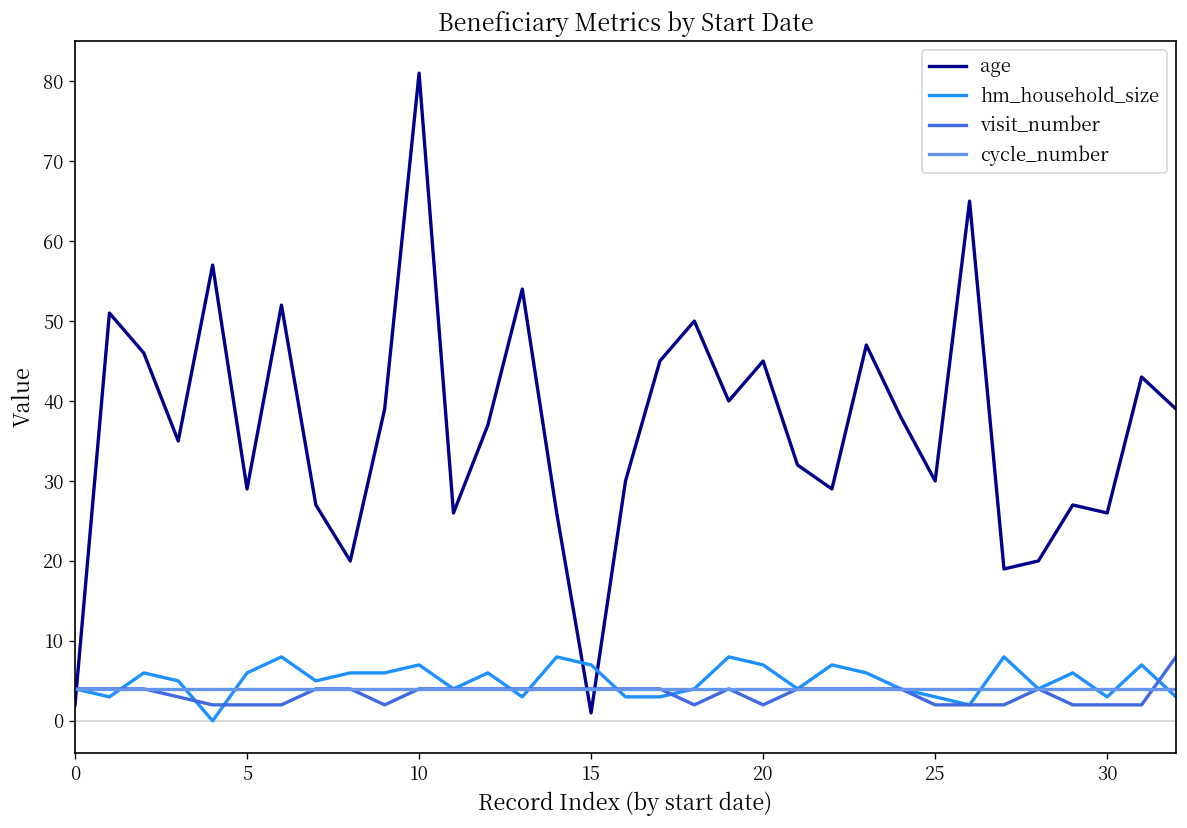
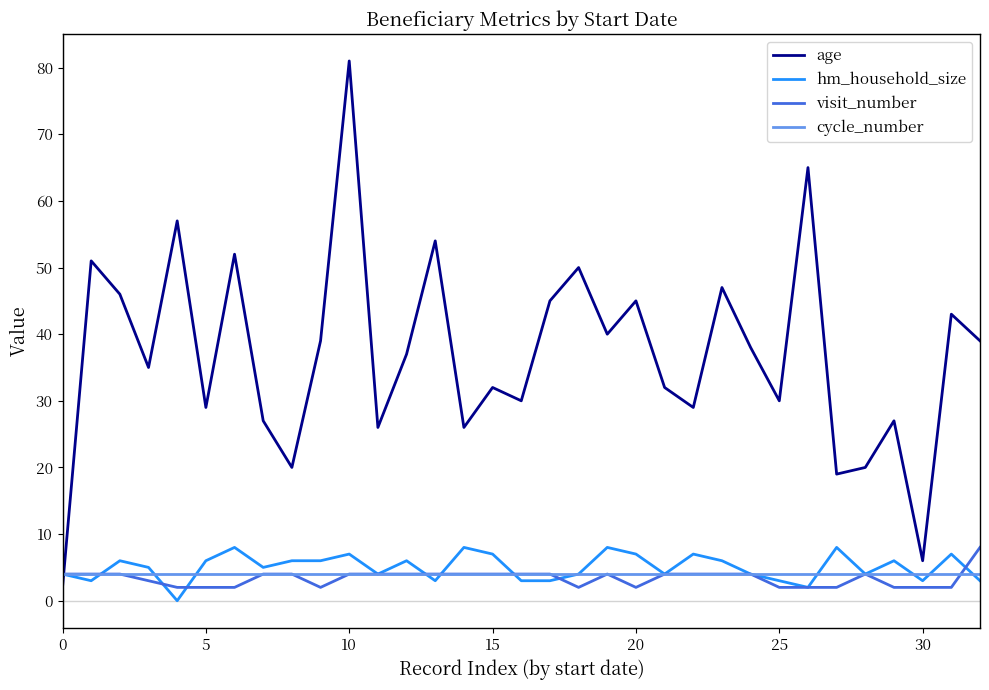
age, 15: 1 -> 32
age, 30: 26 -> 6
